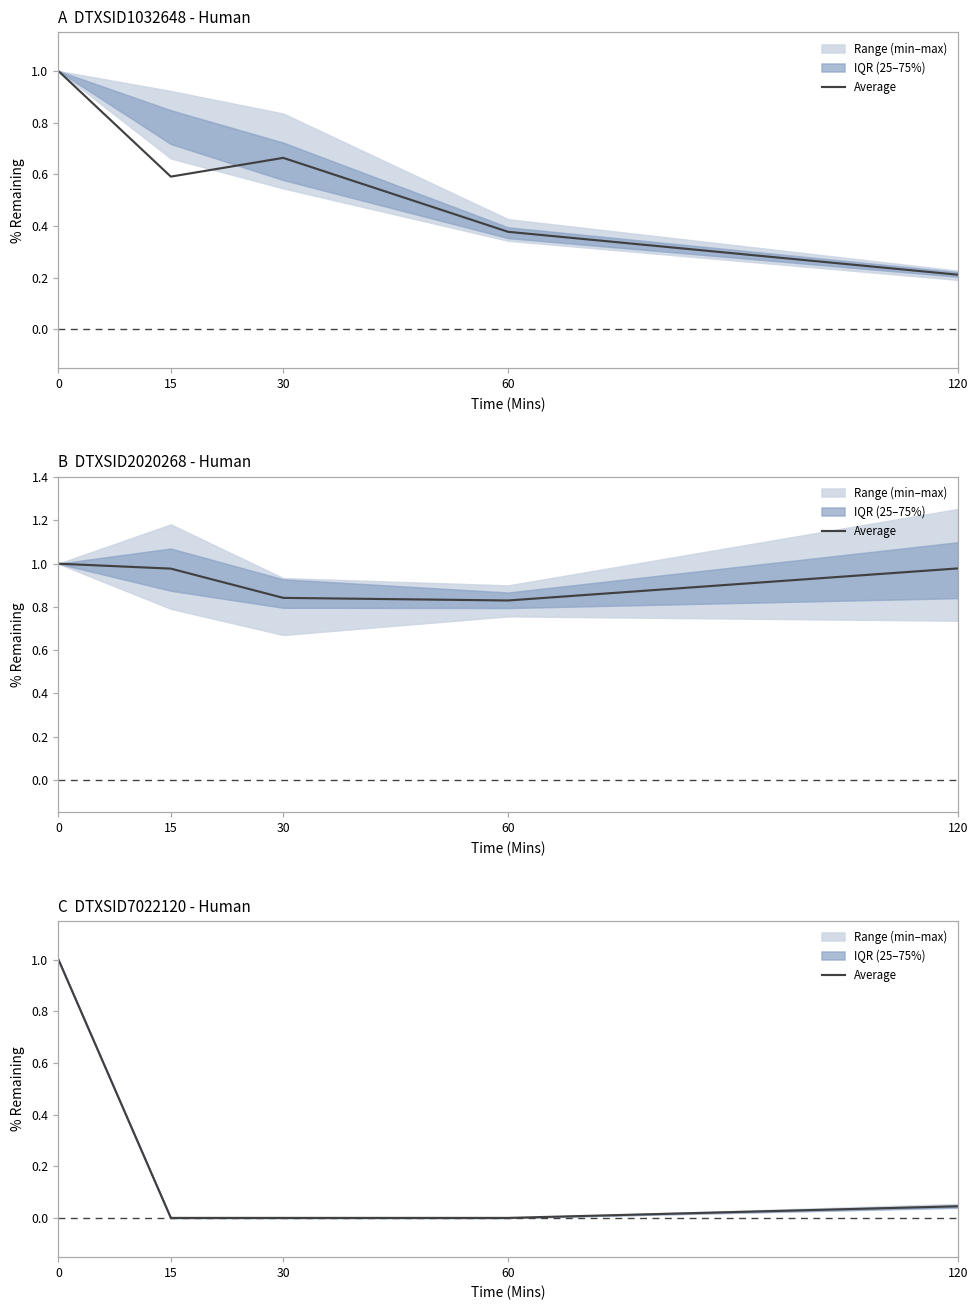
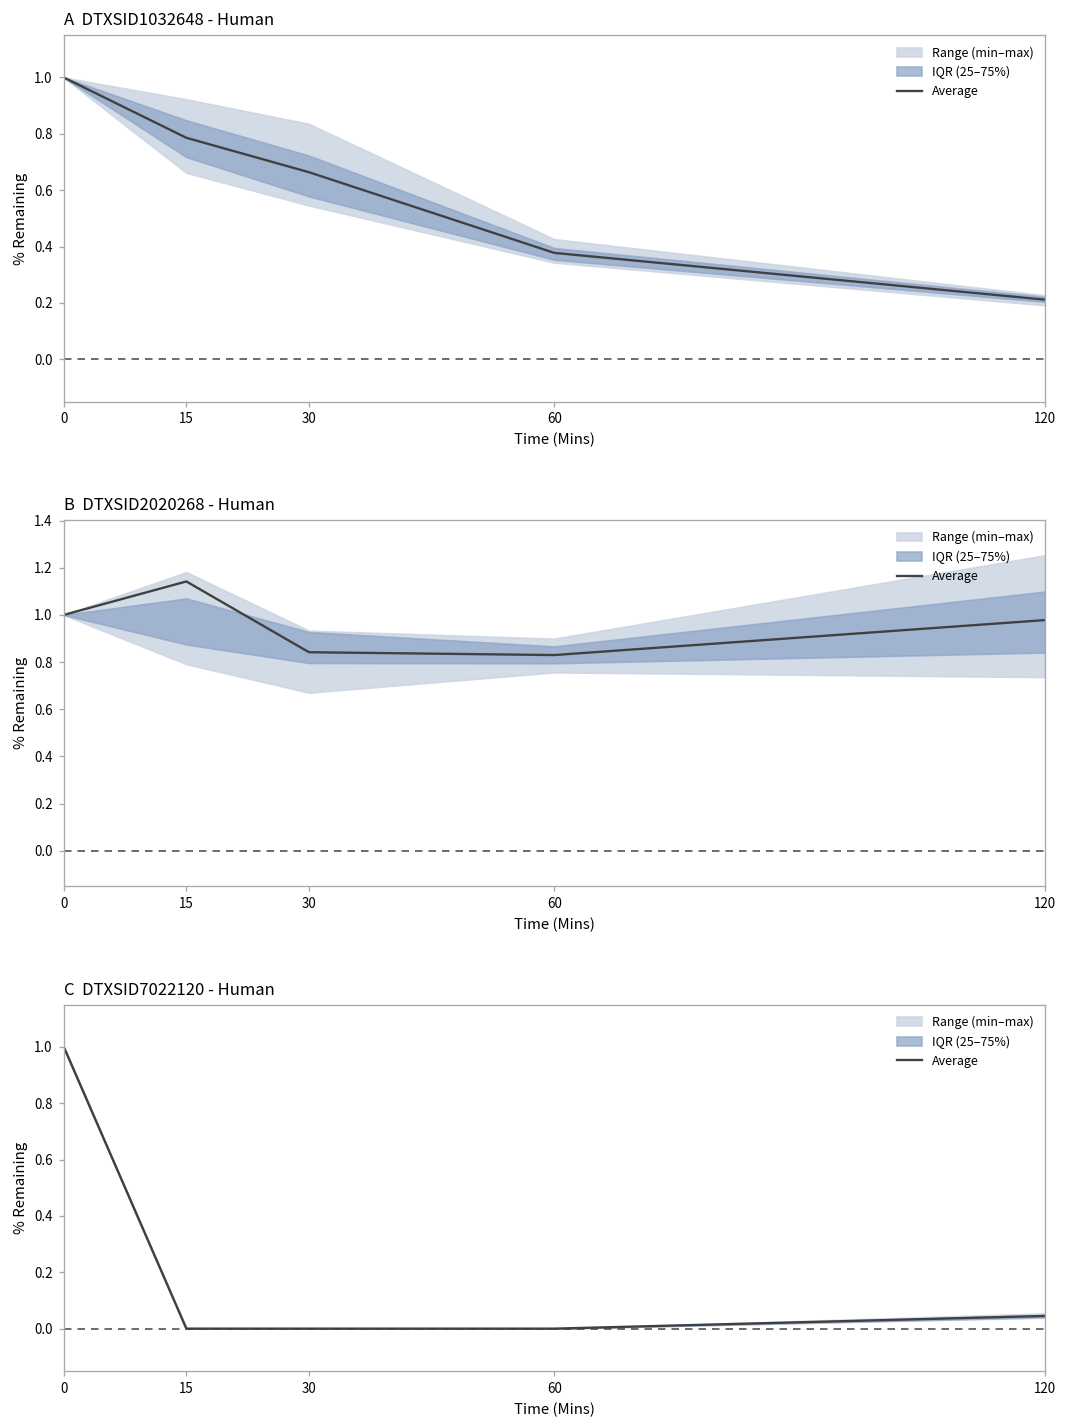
A DTXSID1032648 - Human, Average, 15: 0.59 -> 0.79
B DTXSID2020268 - Human, Average, 15: 0.98 -> 1.14
